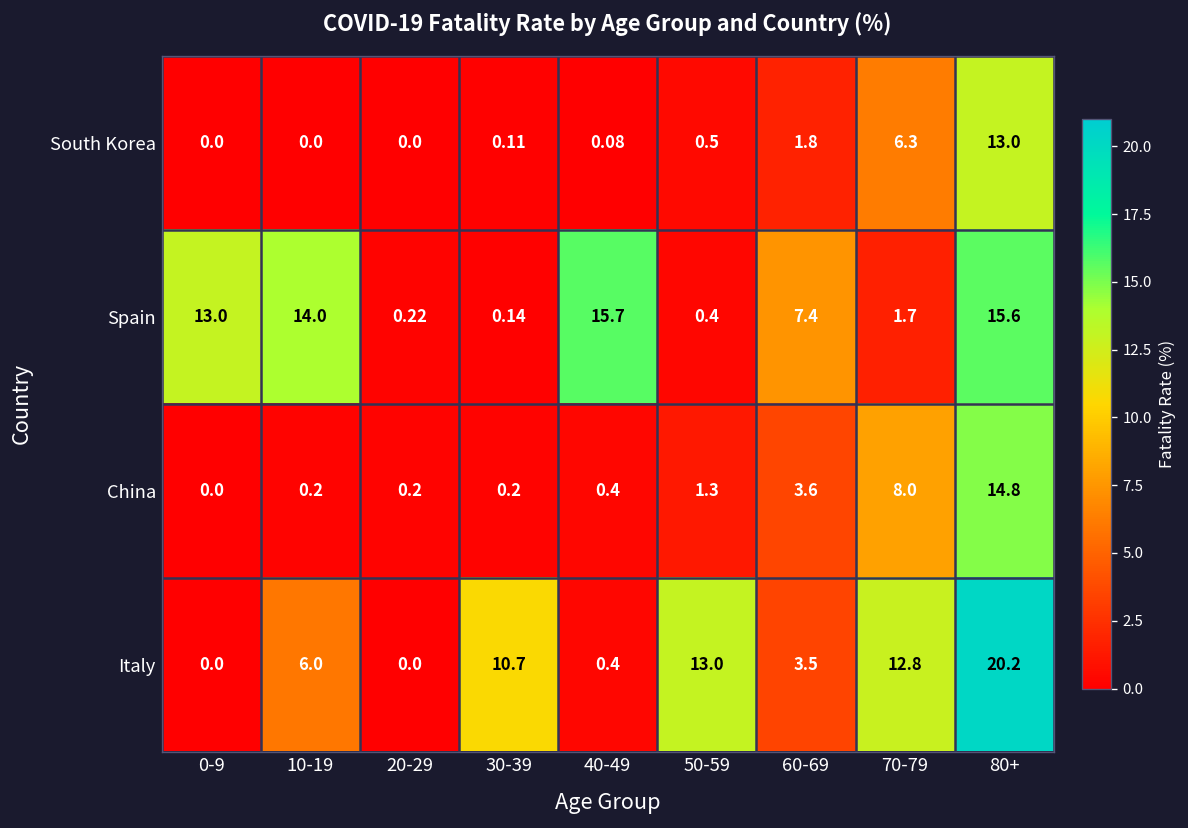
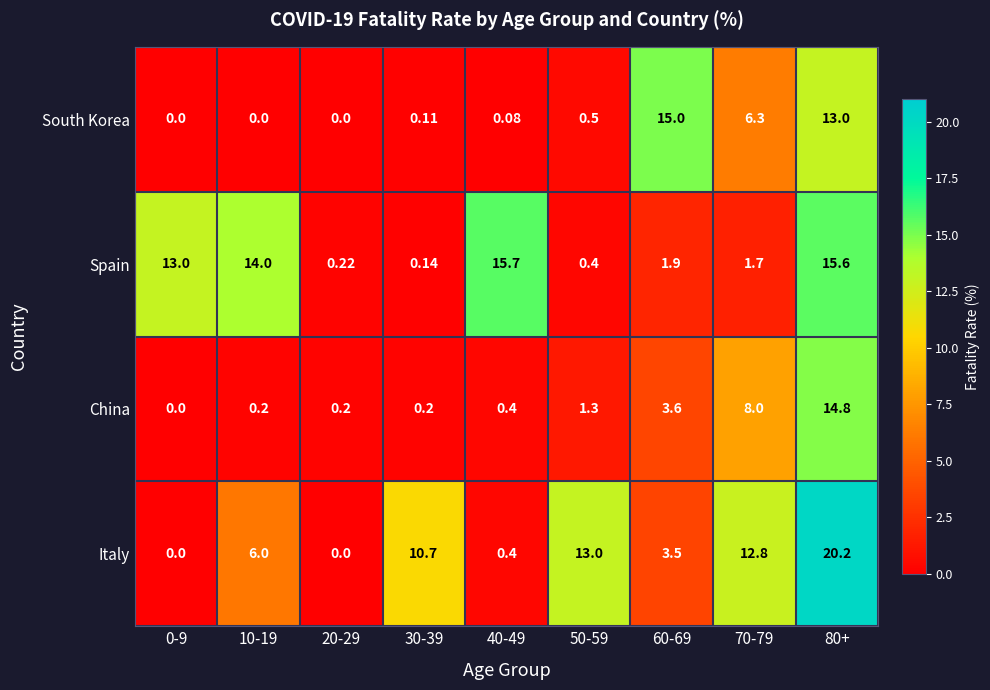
South Korea, 60-69: 1.8 -> 15.0
Spain, 60-69: 7.4 -> 1.9
